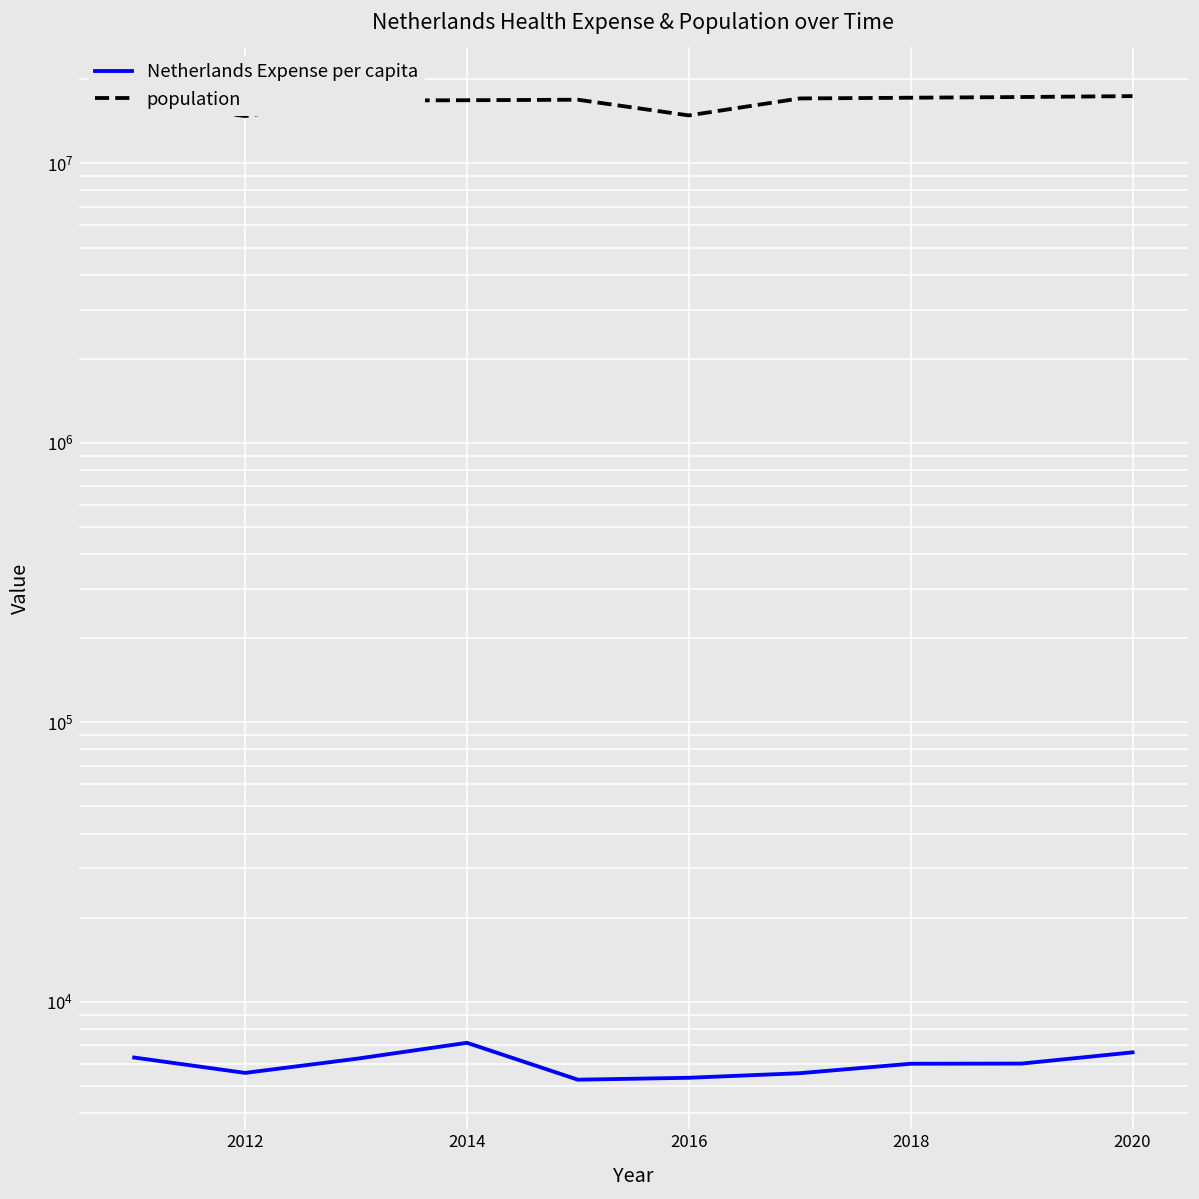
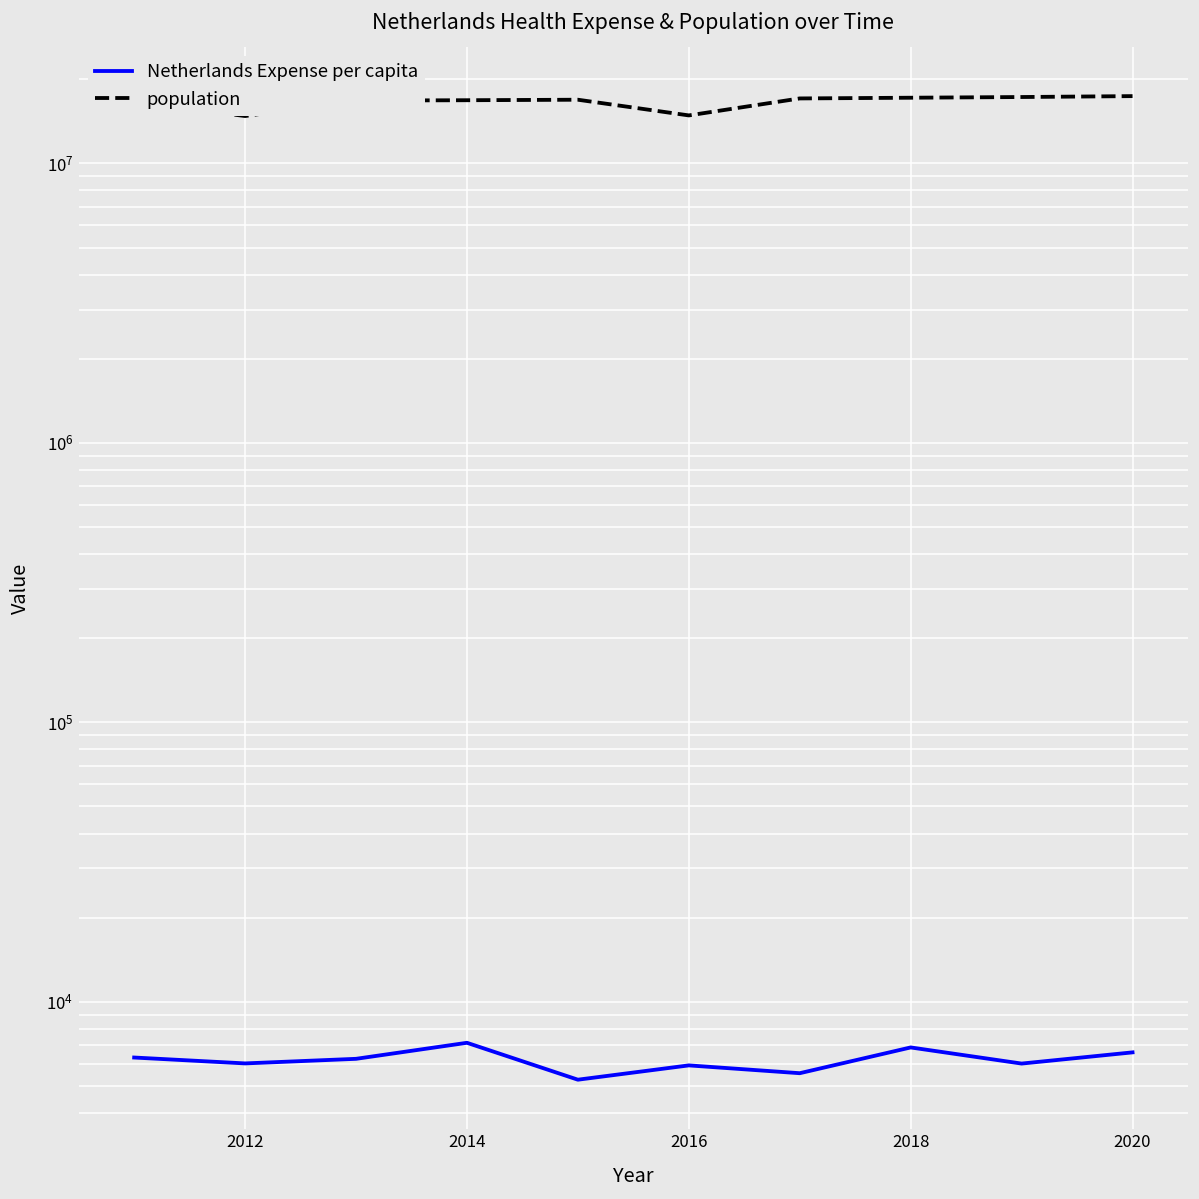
Netherlands Expense per capita, 2012: 5600 -> 6000
Netherlands Expense per capita, 2016: 5300 -> 5900
Netherlands Expense per capita, 2018: 6000 -> 6900
